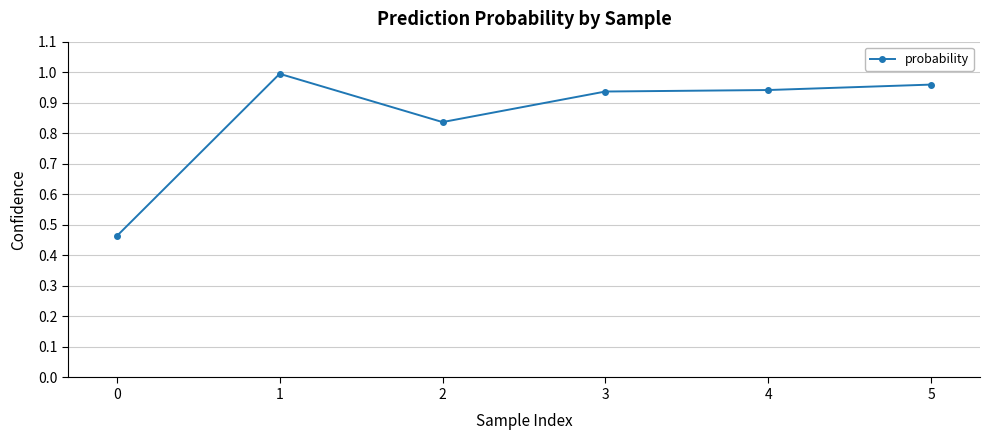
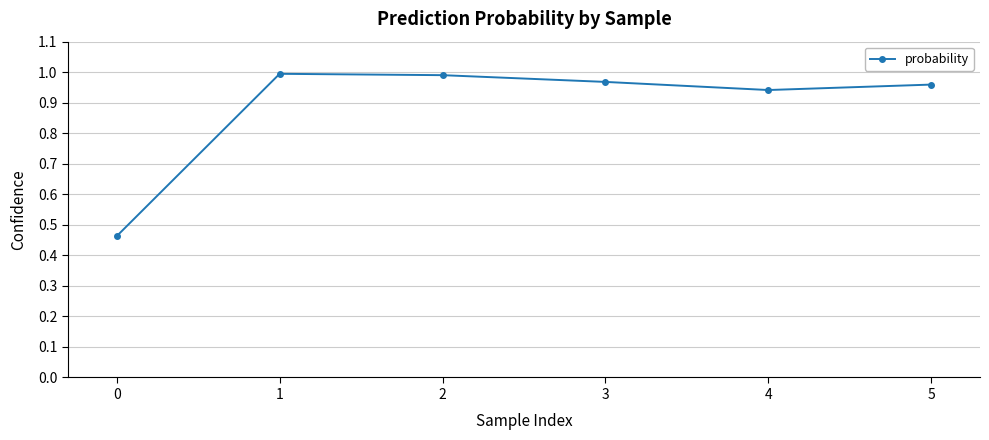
2: 0.84 -> 0.99
3: 0.94 -> 0.97
